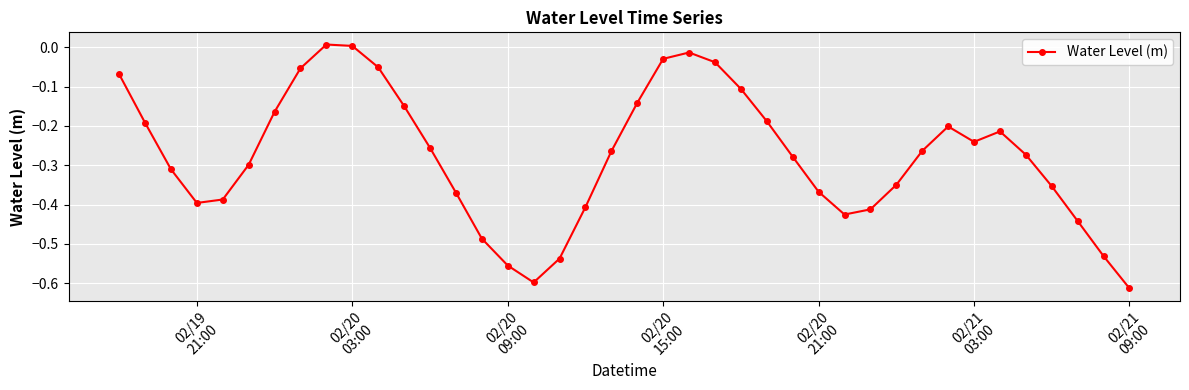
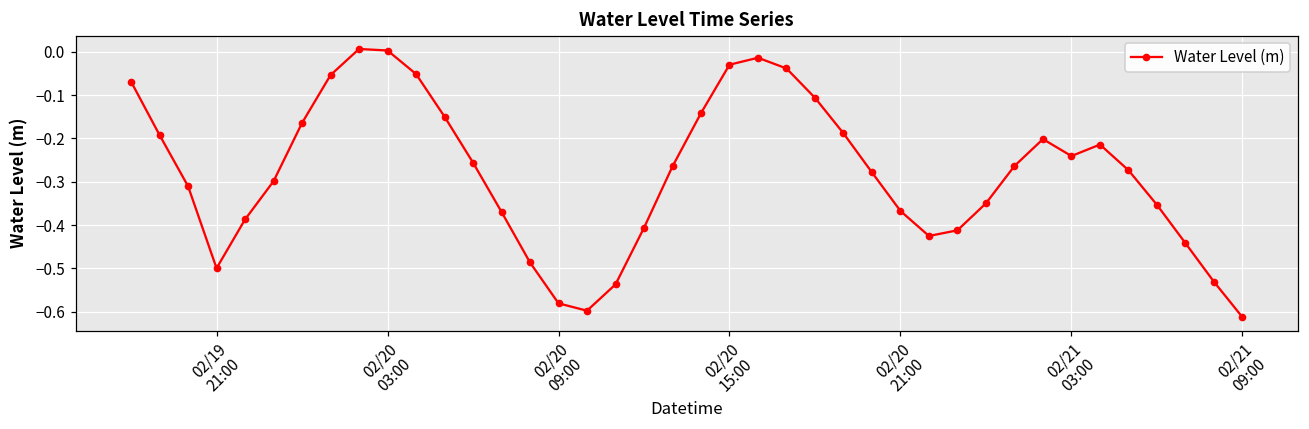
02/19 21:00: -0.40 -> -0.50
02/20 09:00: -0.55 -> -0.58
